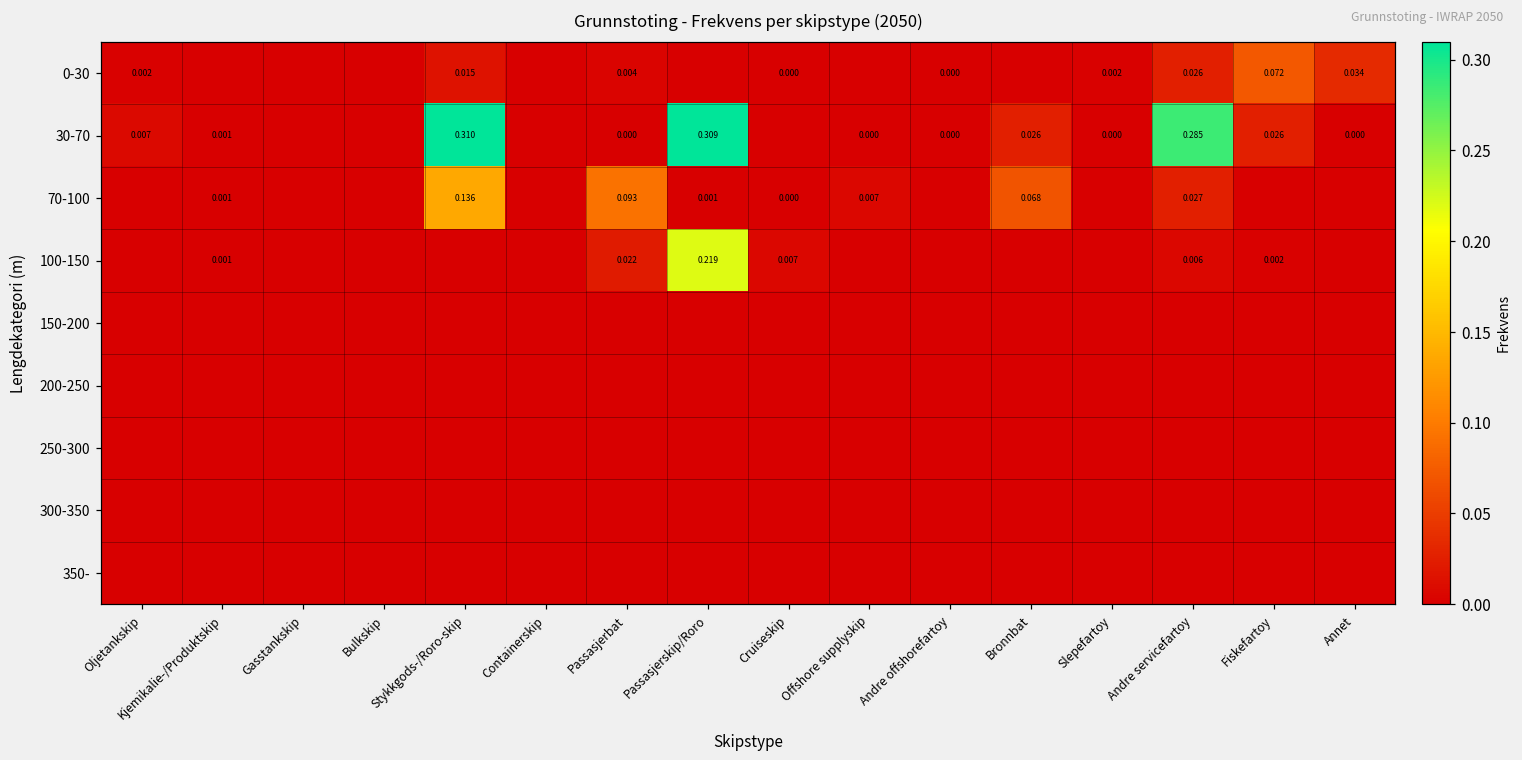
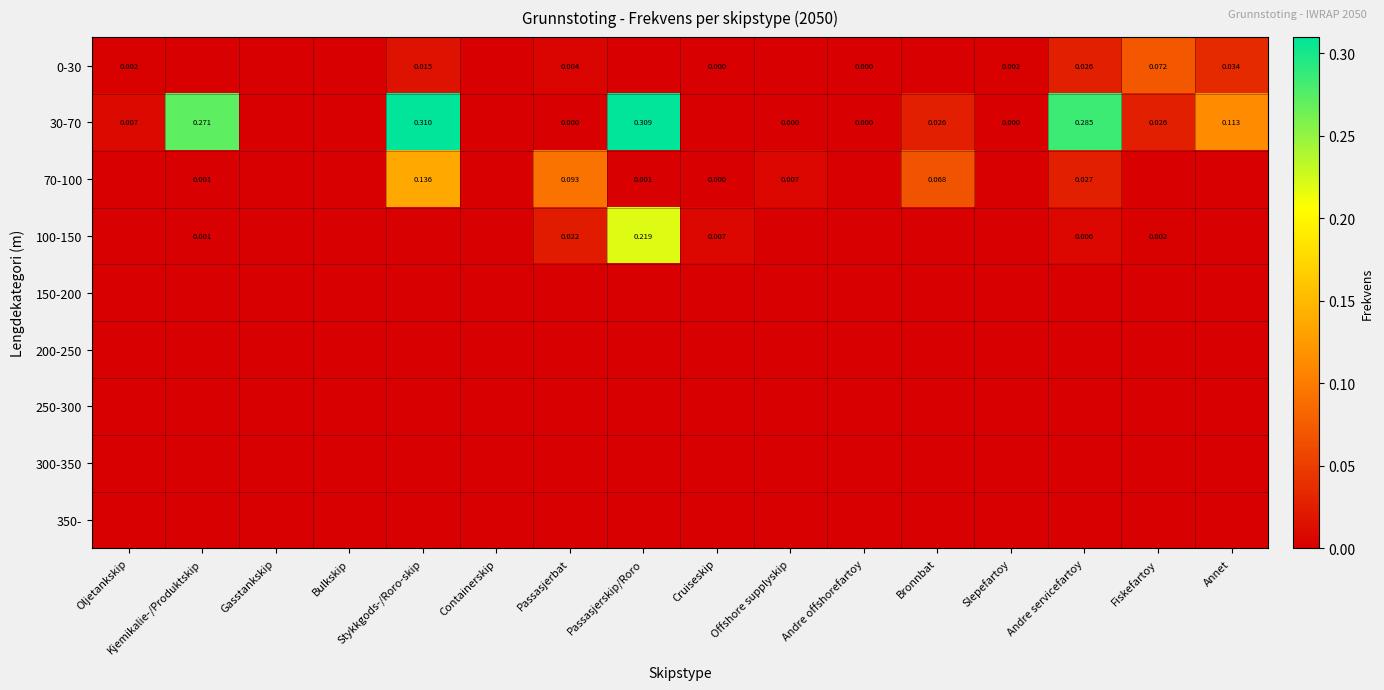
30-70, Kjemikalie-/Produktskip: 0.001 -> 0.271
30-70, Annet: 0.000 -> 0.113
